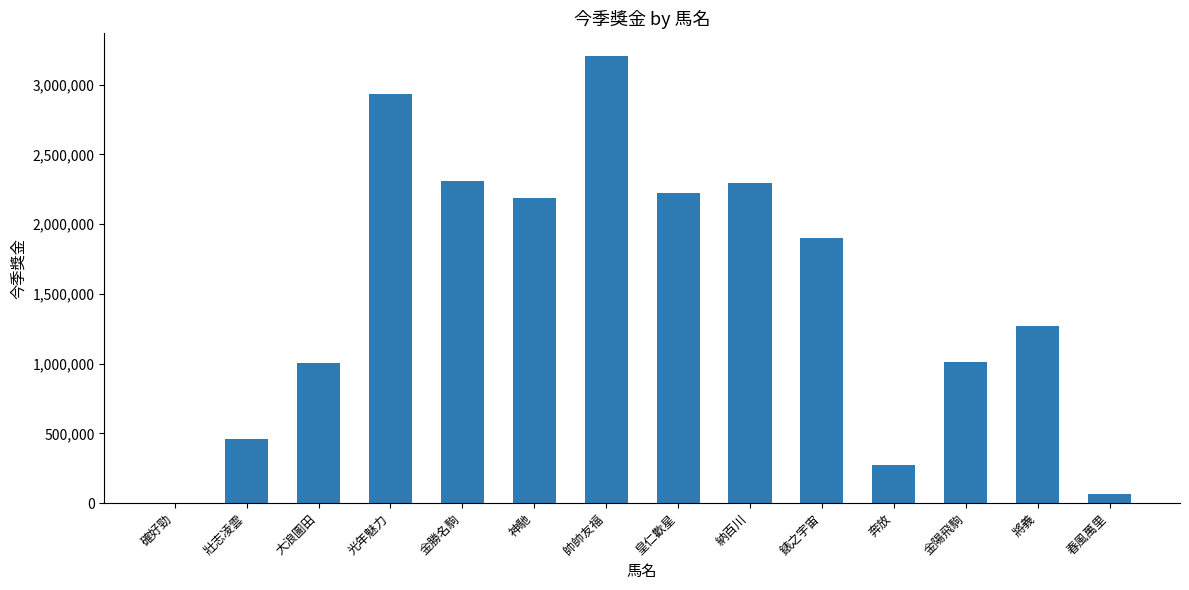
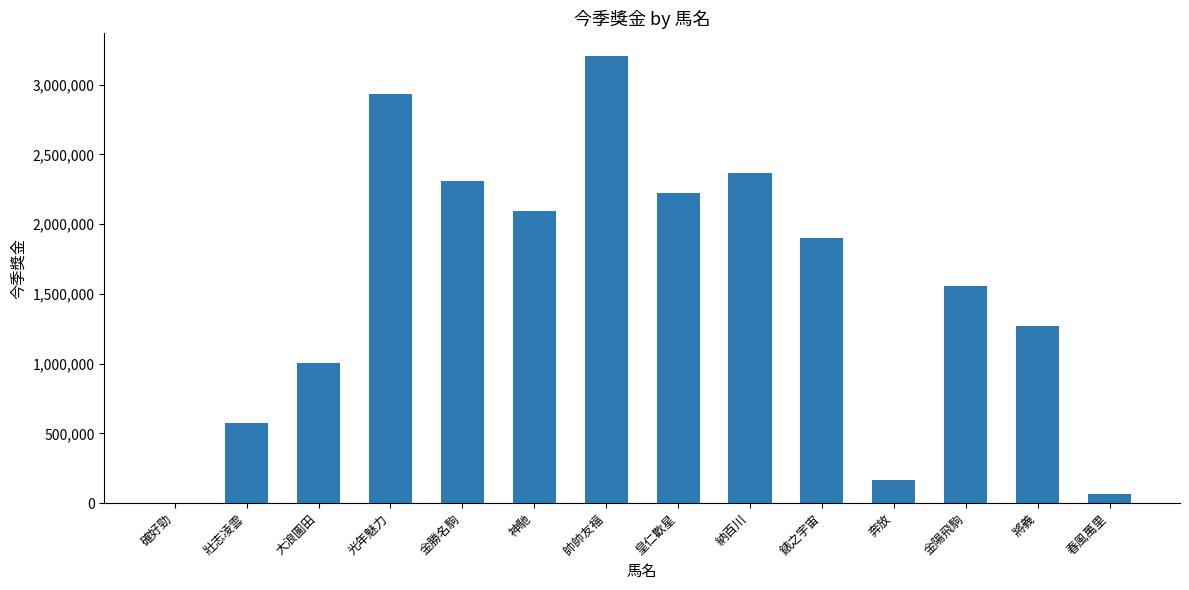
壯志凌雲: 460,000 -> 580,000
神馳: 2,190,000 -> 2,090,000
納百川: 2,290,000 -> 2,360,000
奔放: 270,000 -> 170,000
金陽飛駒: 1,010,000 -> 1,560,000
